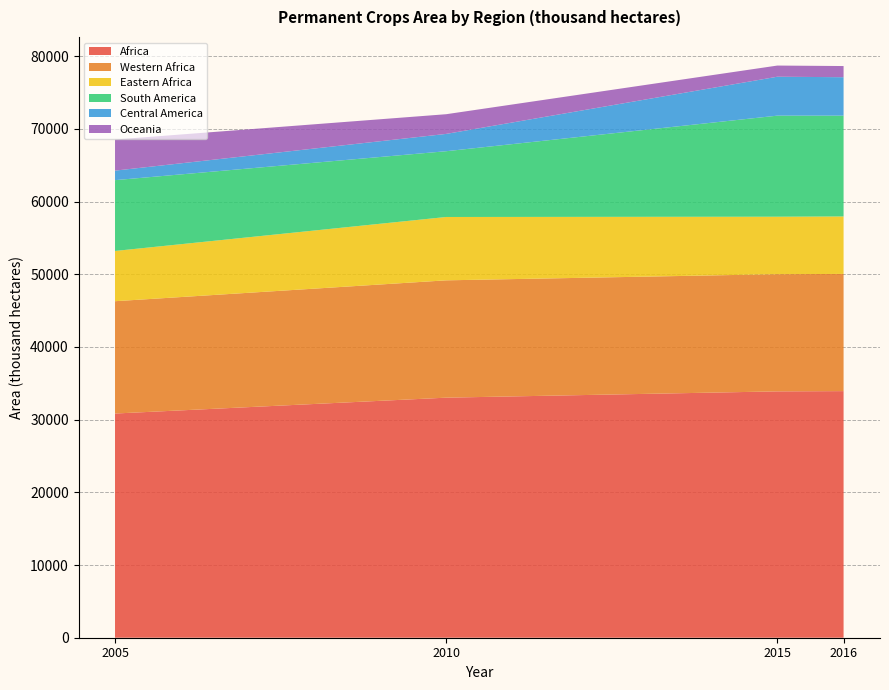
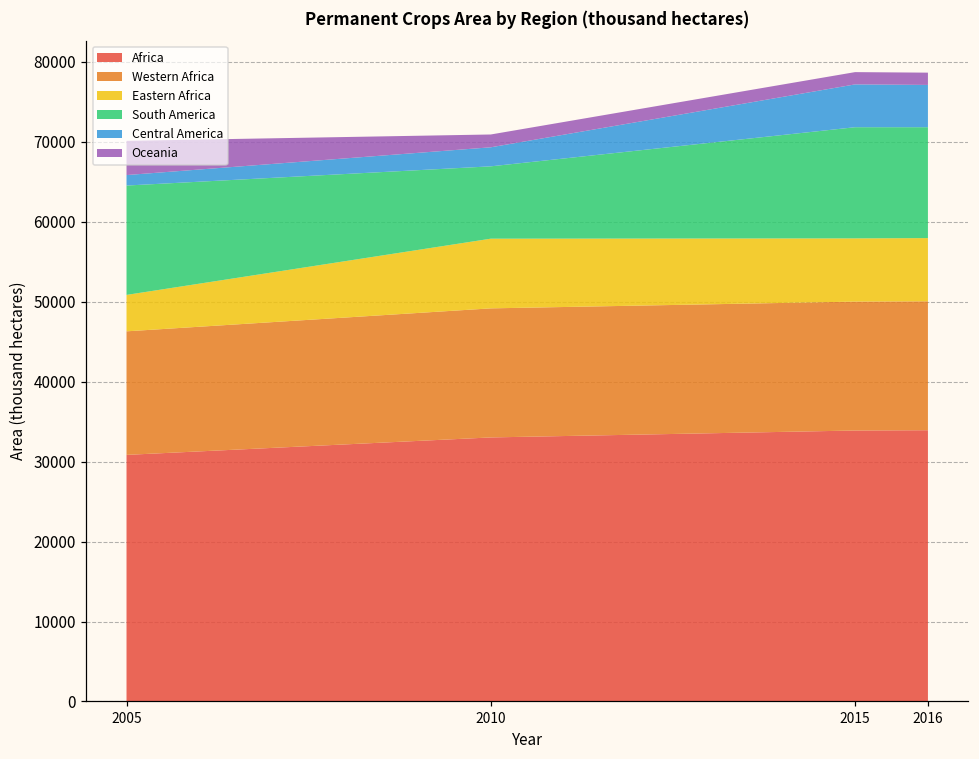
Eastern Africa, 2005: 7000 -> 5000
South America, 2005: 10000 -> 14000
Oceania, 2010: 3000 -> 2000
